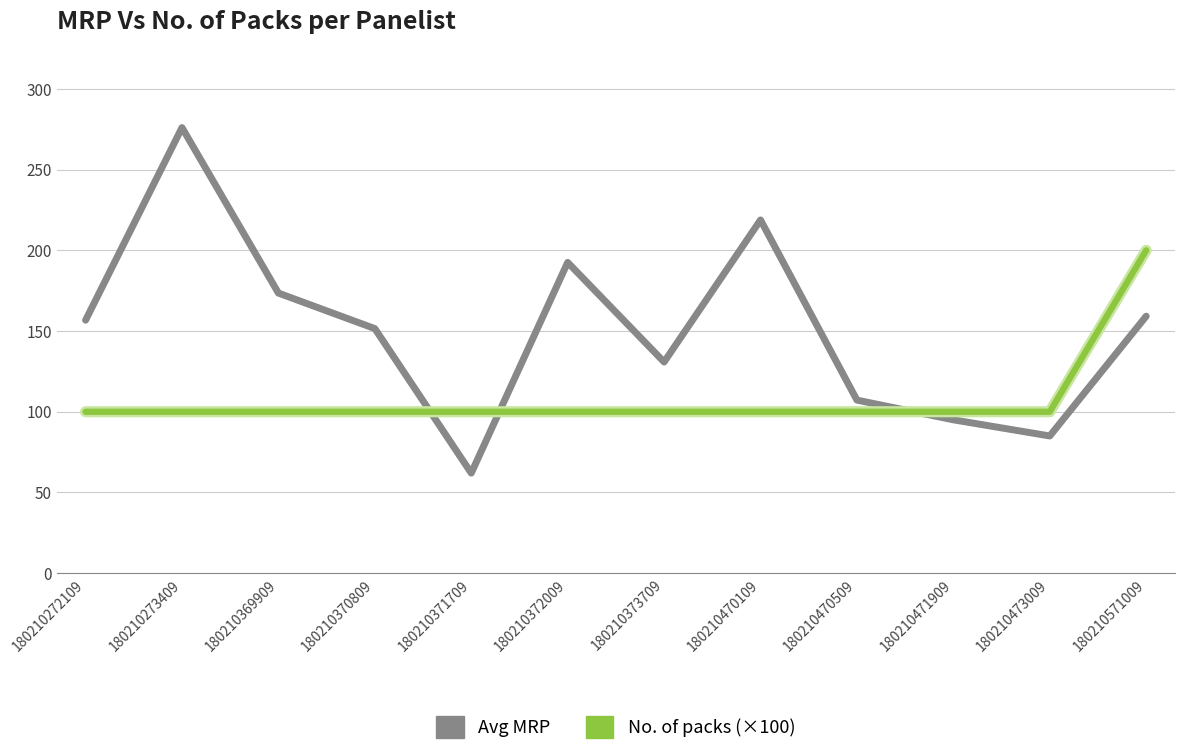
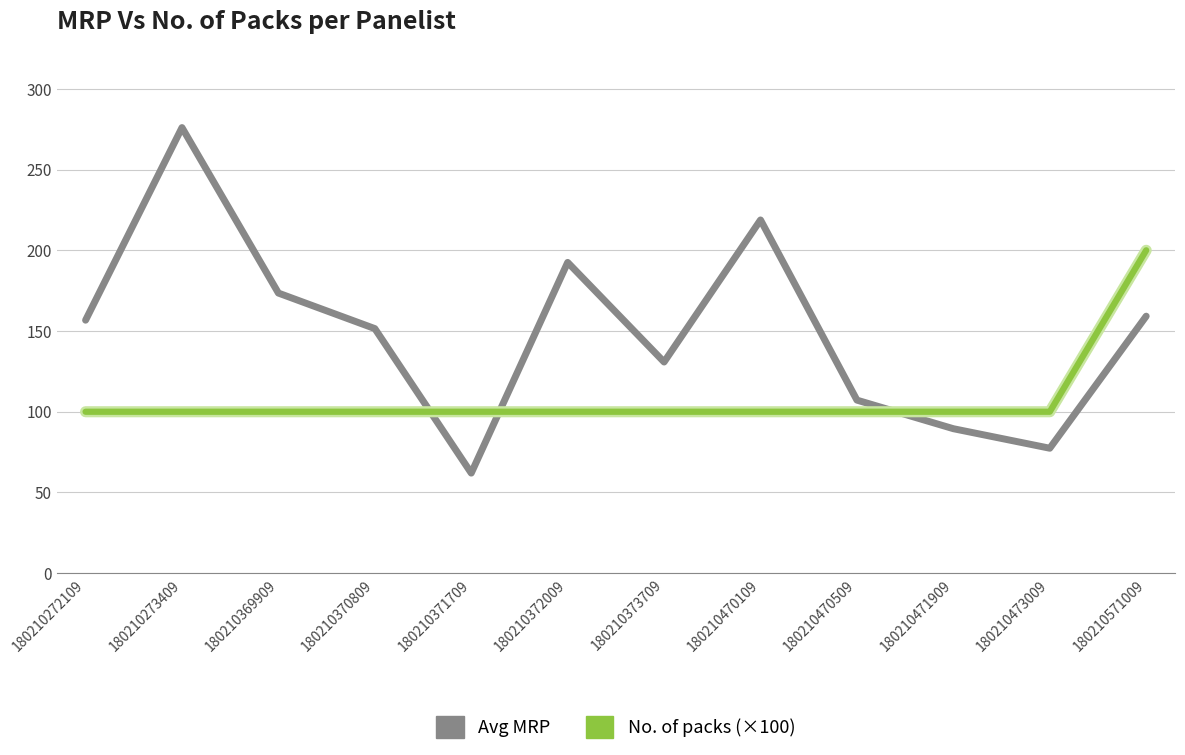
Avg MRP, 180210471909: 95 -> 90
Avg MRP, 180210473009: 85 -> 77
